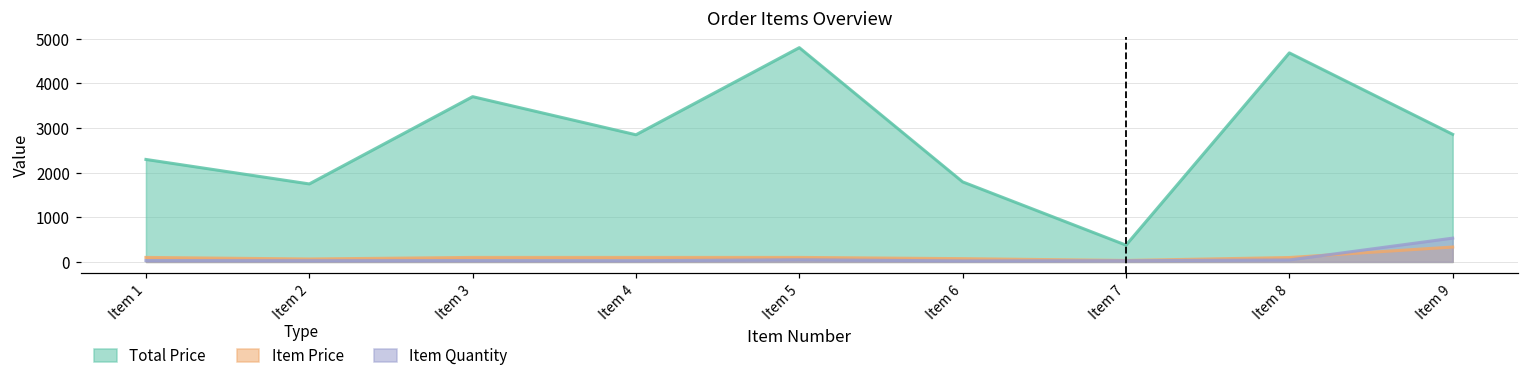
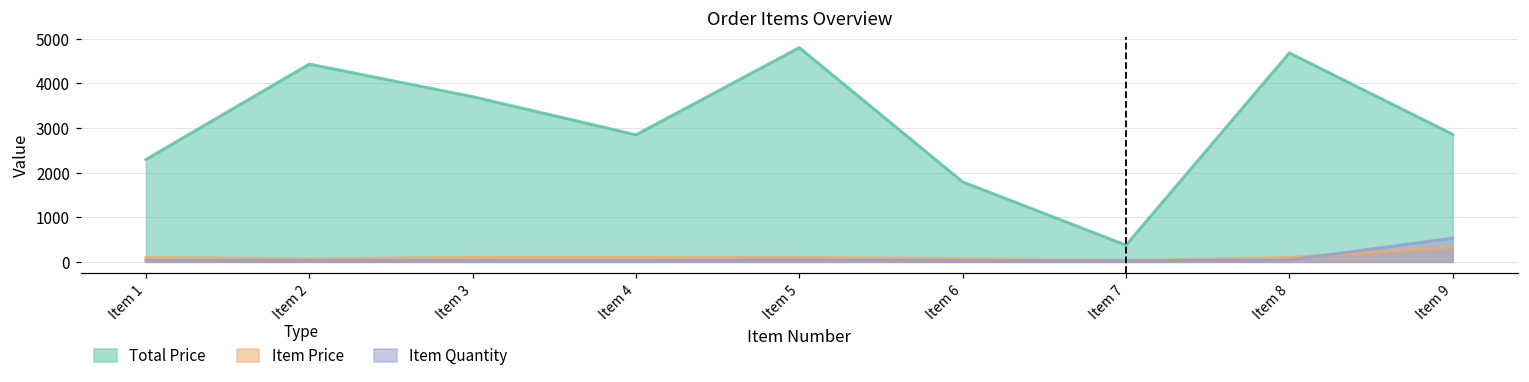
Total Price, Item 2: 1700 -> 4400
